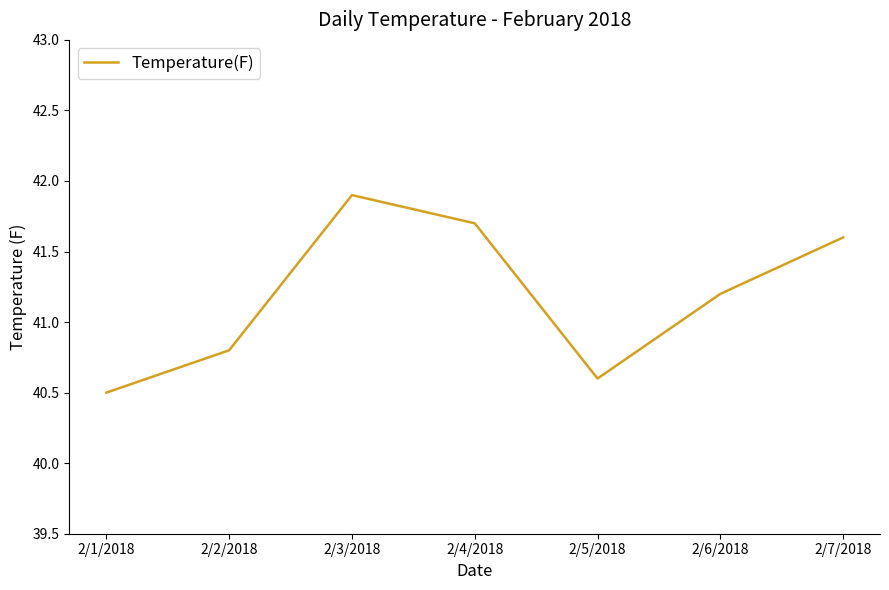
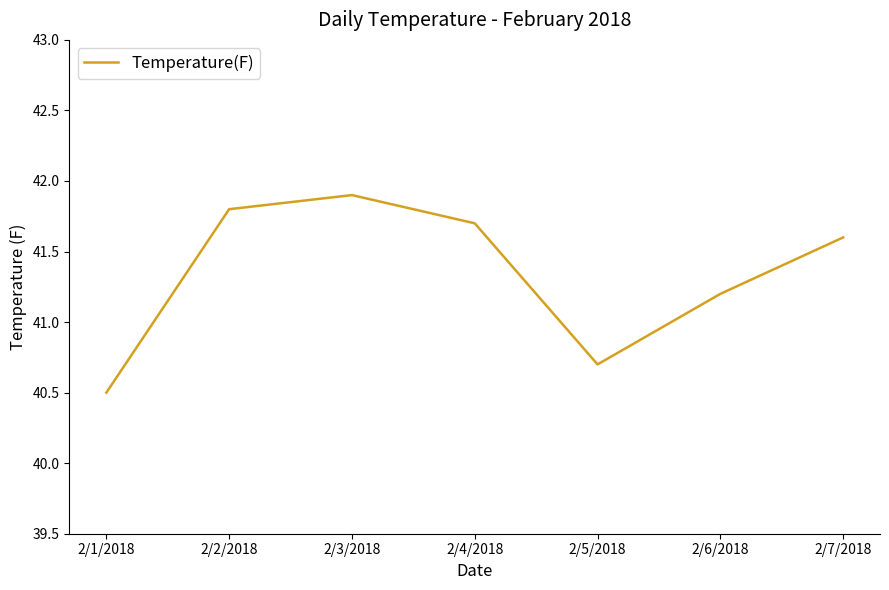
2/2/2018: 40.8 -> 41.8
2/5/2018: 40.6 -> 40.7
